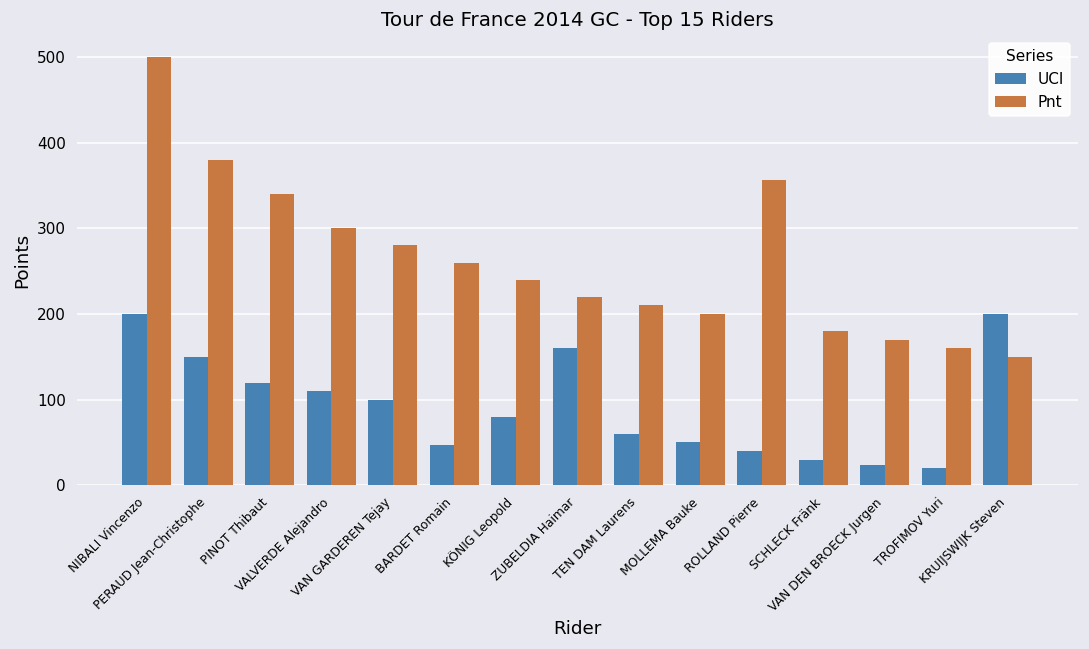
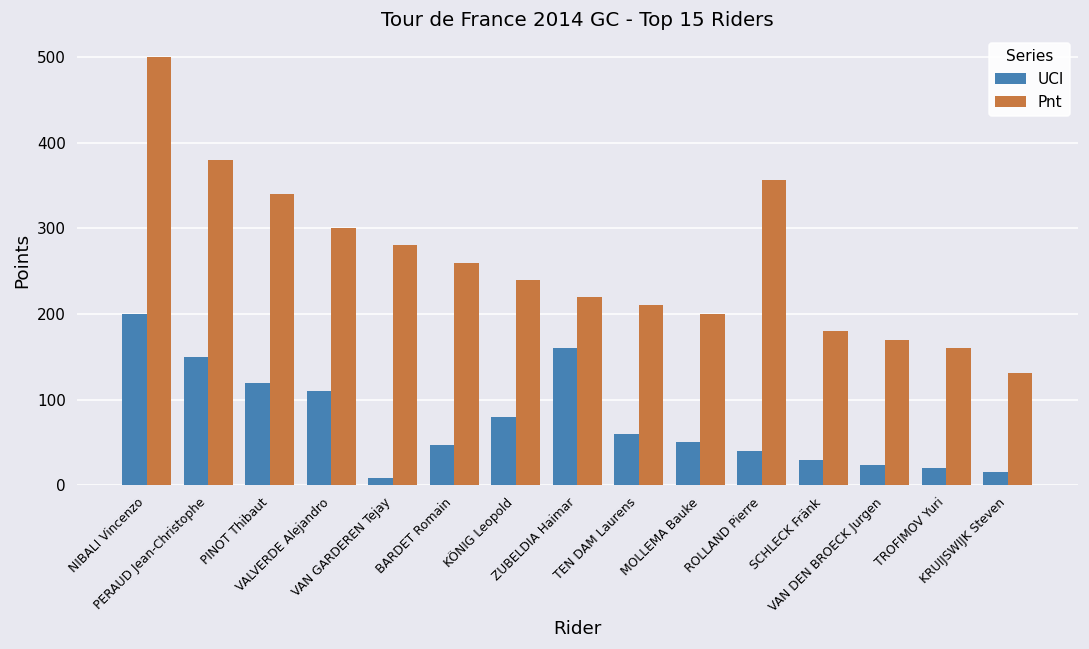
UCI, VAN GARDEREN Tejay: 100 -> 10
UCI, KRUIJSWIJK Steven: 200 -> 20
Pnt, KRUIJSWIJK Steven: 150 -> 130
